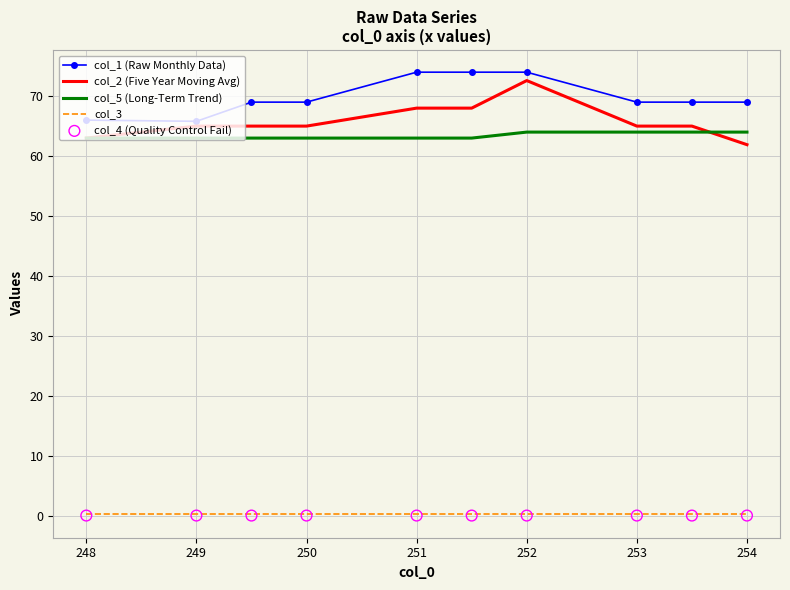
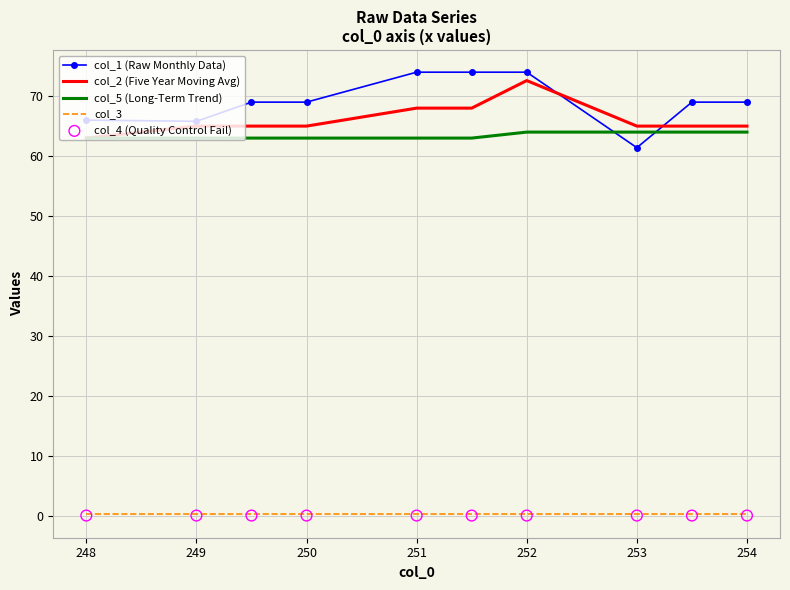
col_1 (Raw Monthly Data), 253: 69 -> 61
col_2 (Five Year Moving Avg), 254: 62 -> 65
